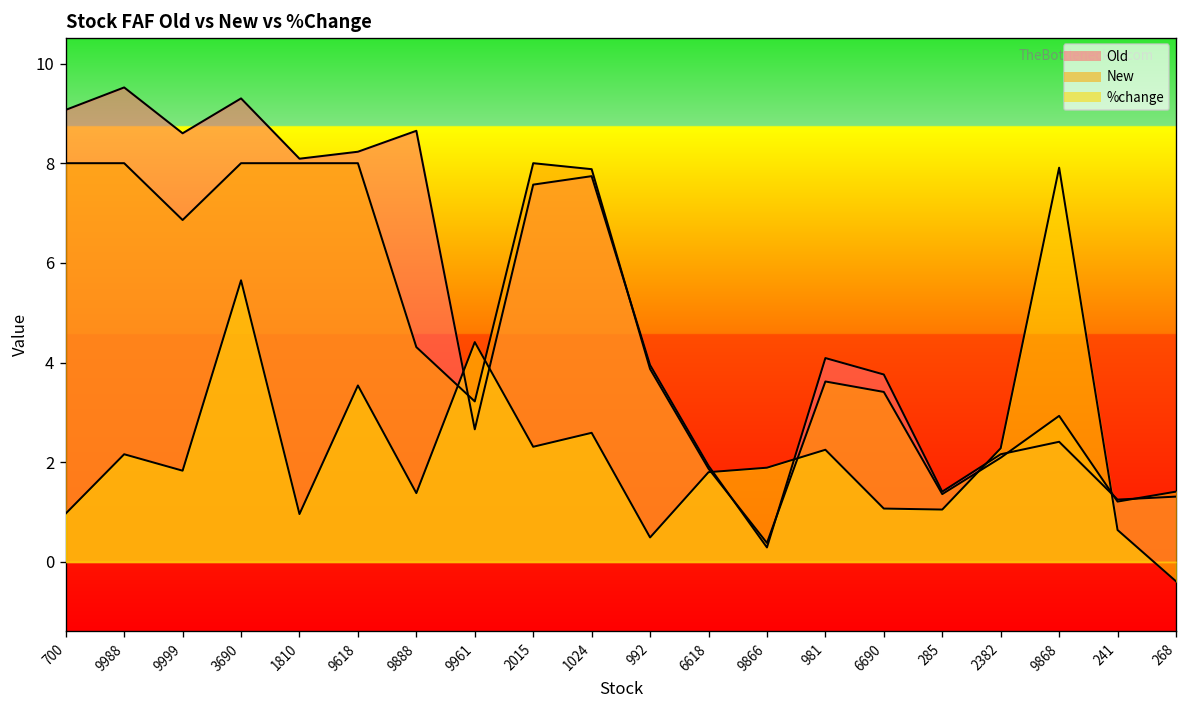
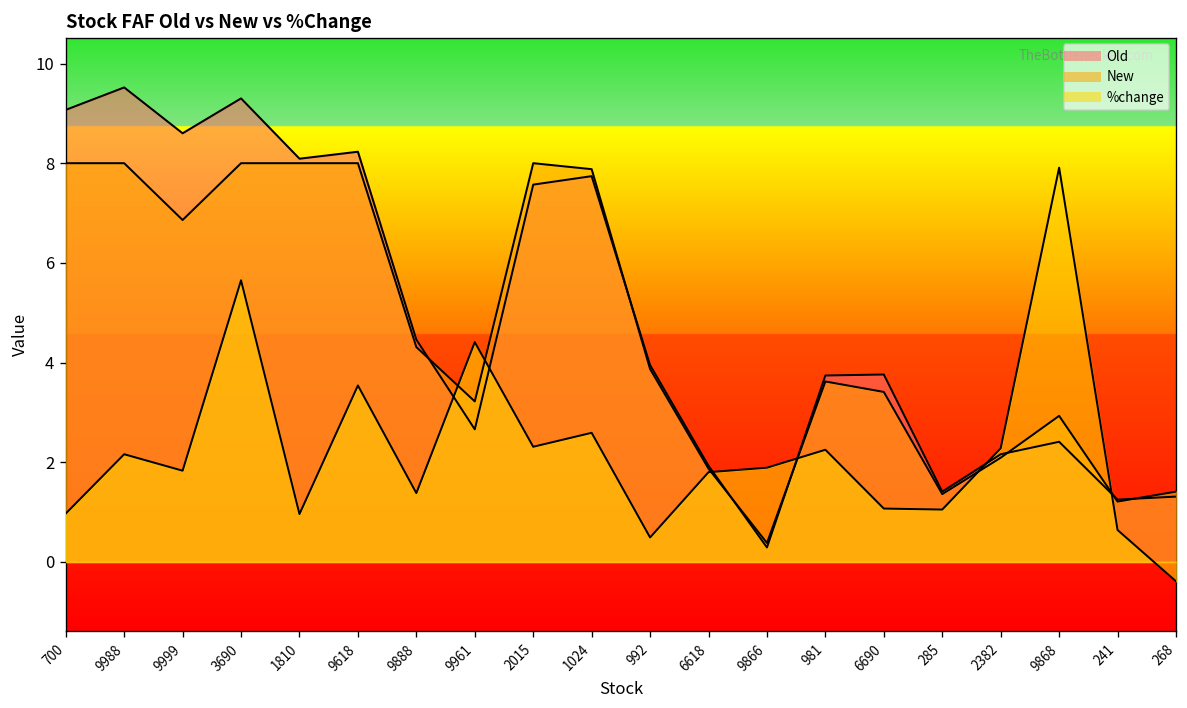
Old, 9888: 8.7 -> 4.5
Old, 981: 4.1 -> 3.7
